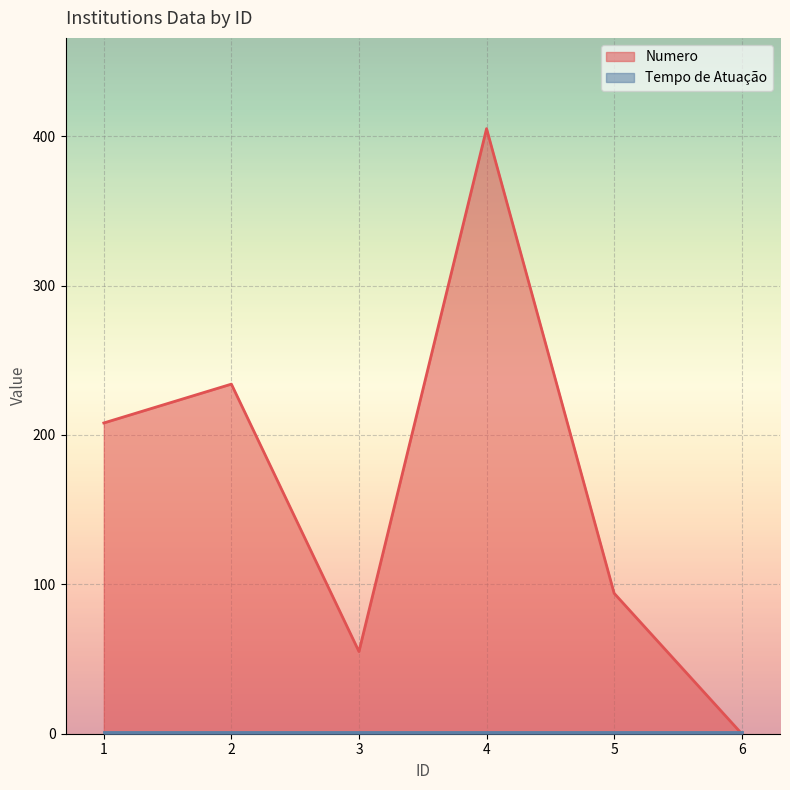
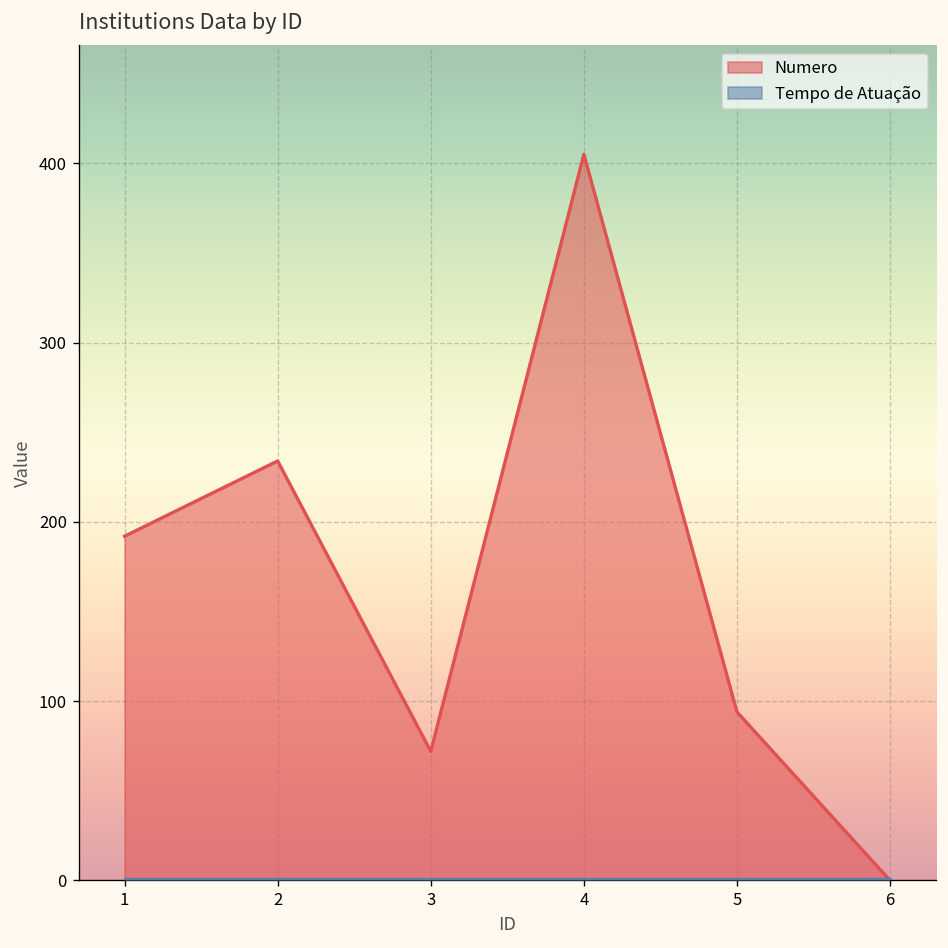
Numero, 1: 208 -> 192
Numero, 3: 55 -> 72
